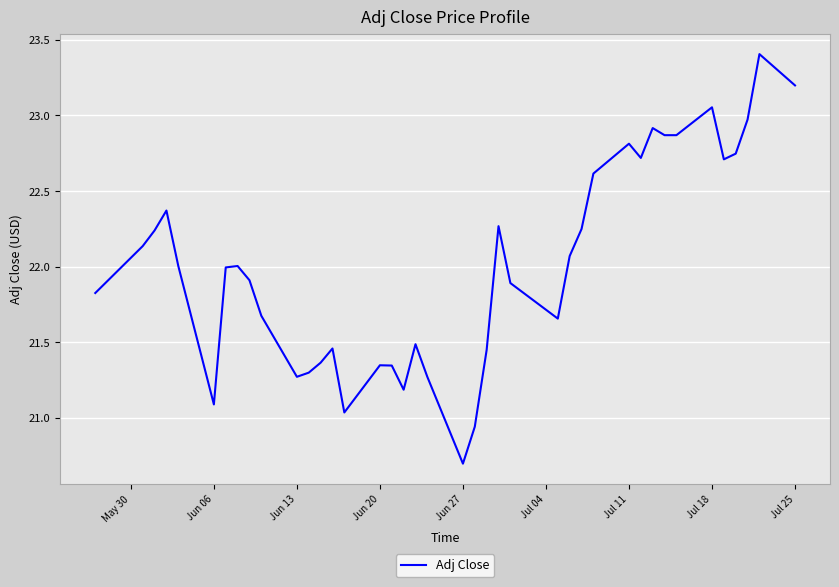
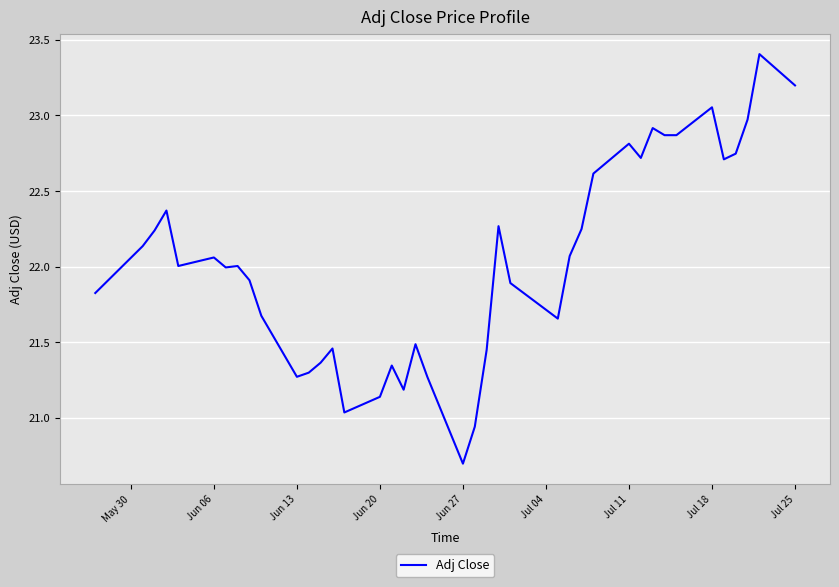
Jun 06: 21.09 -> 22.06
Jun 20: 21.35 -> 21.14
